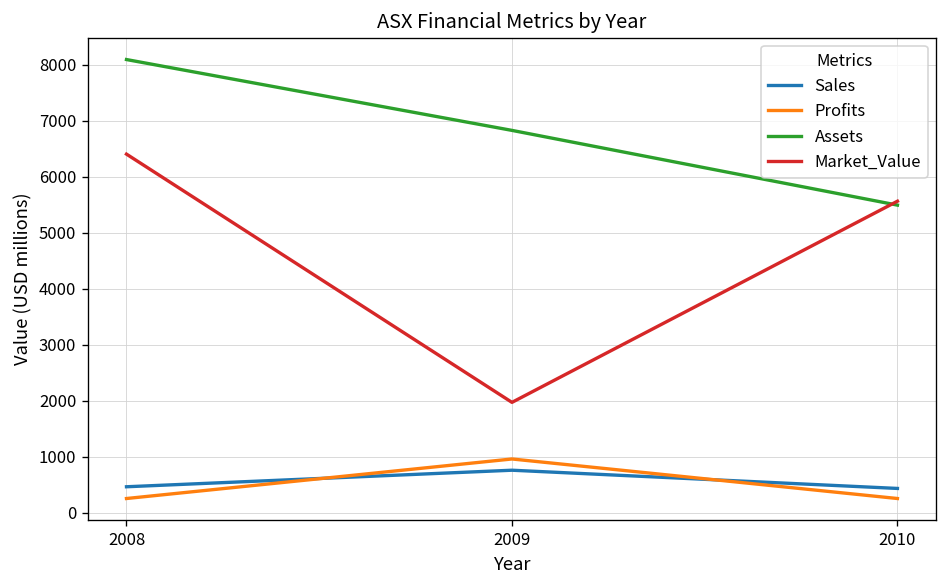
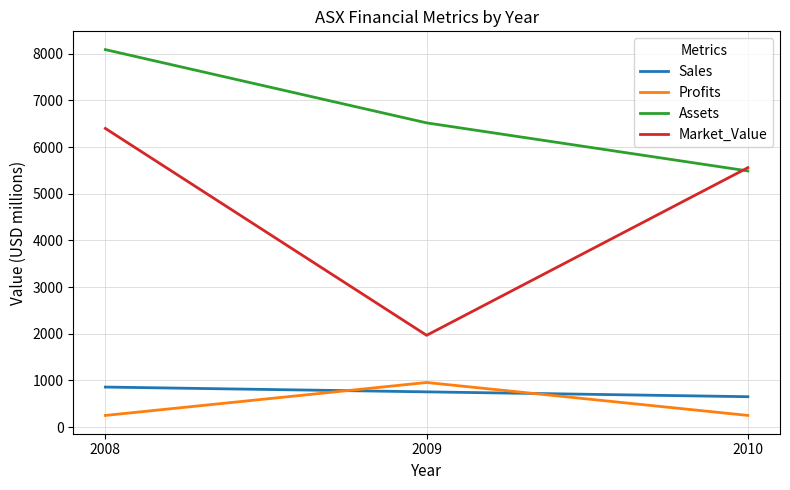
Sales, 2008: 500 -> 900
Assets, 2009: 6800 -> 6500
Sales, 2010: 400 -> 700
